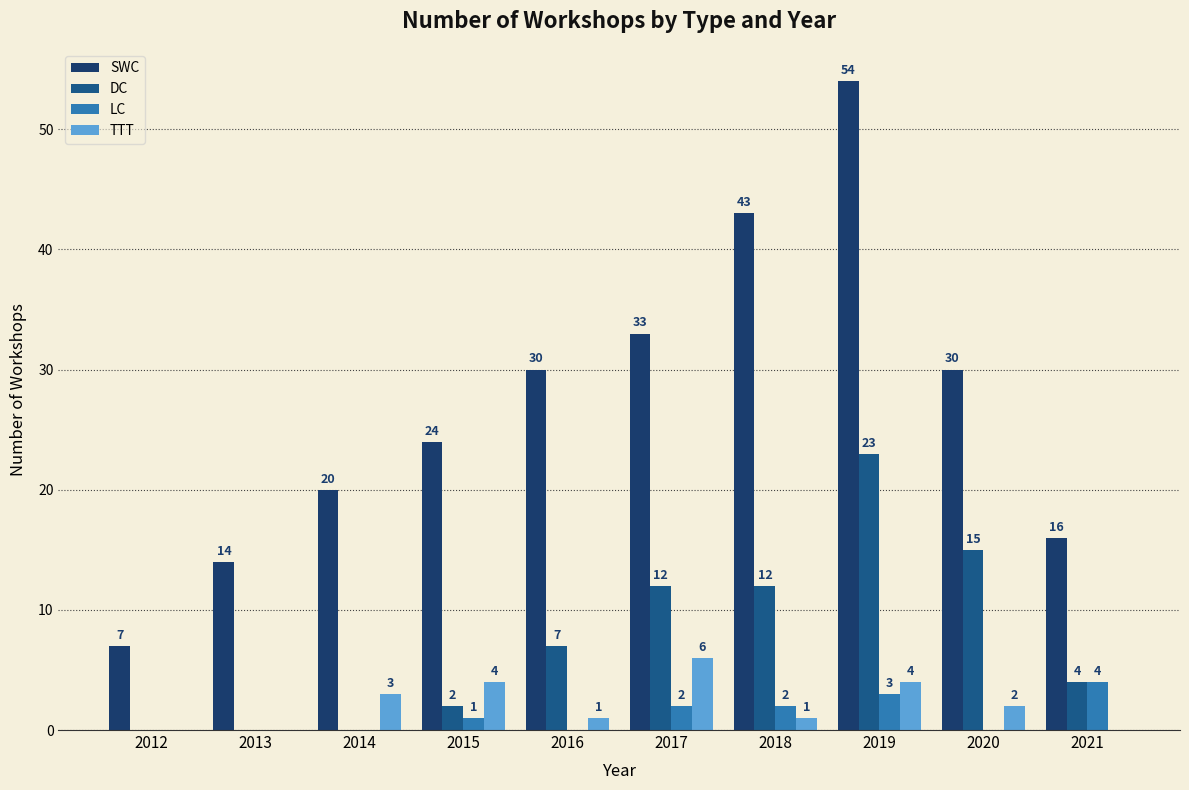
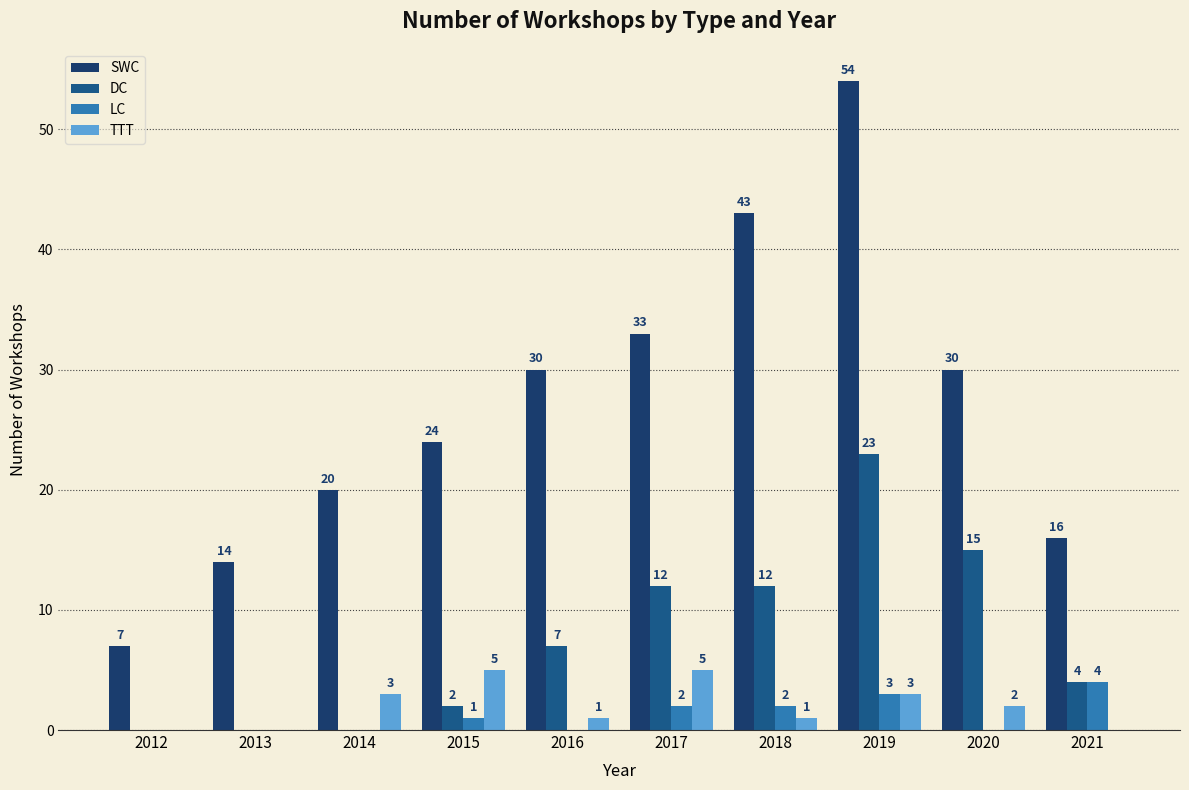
TTT, 2015: 4 -> 5
TTT, 2017: 6 -> 5
TTT, 2019: 4 -> 3
